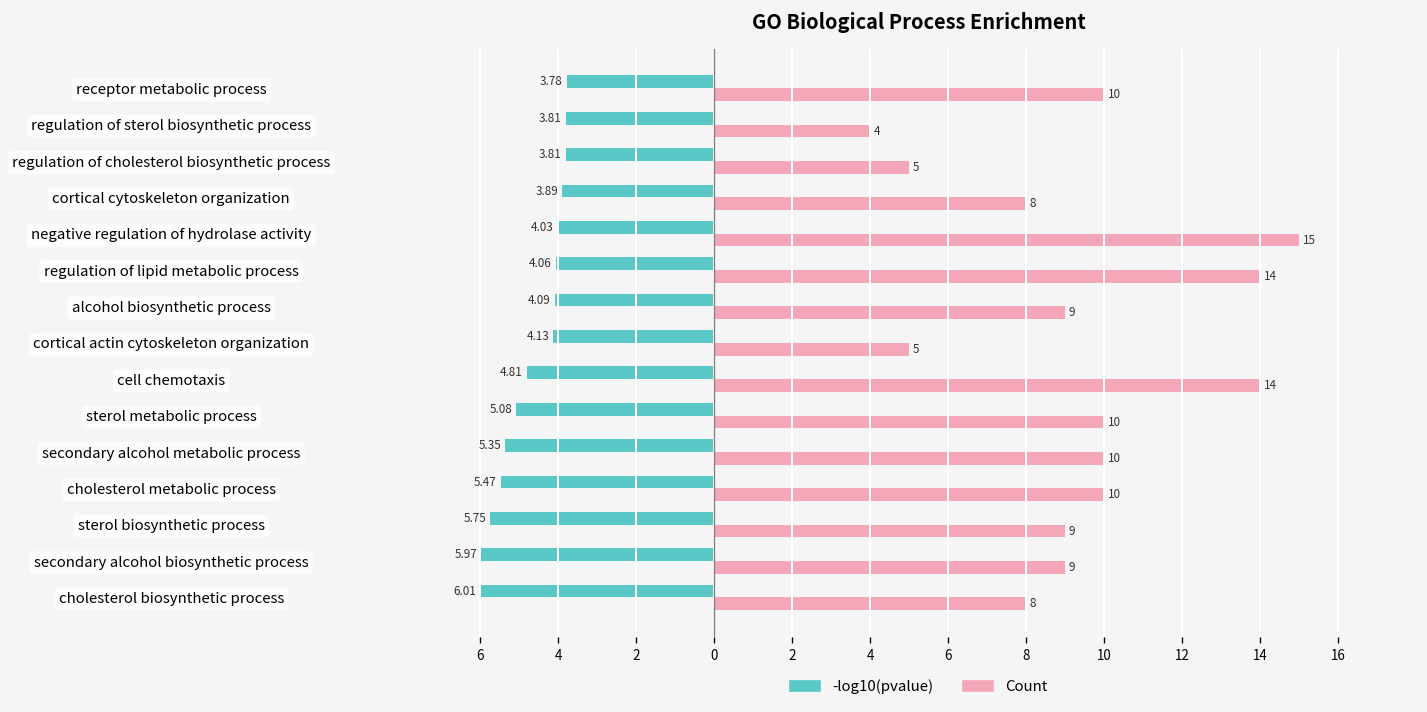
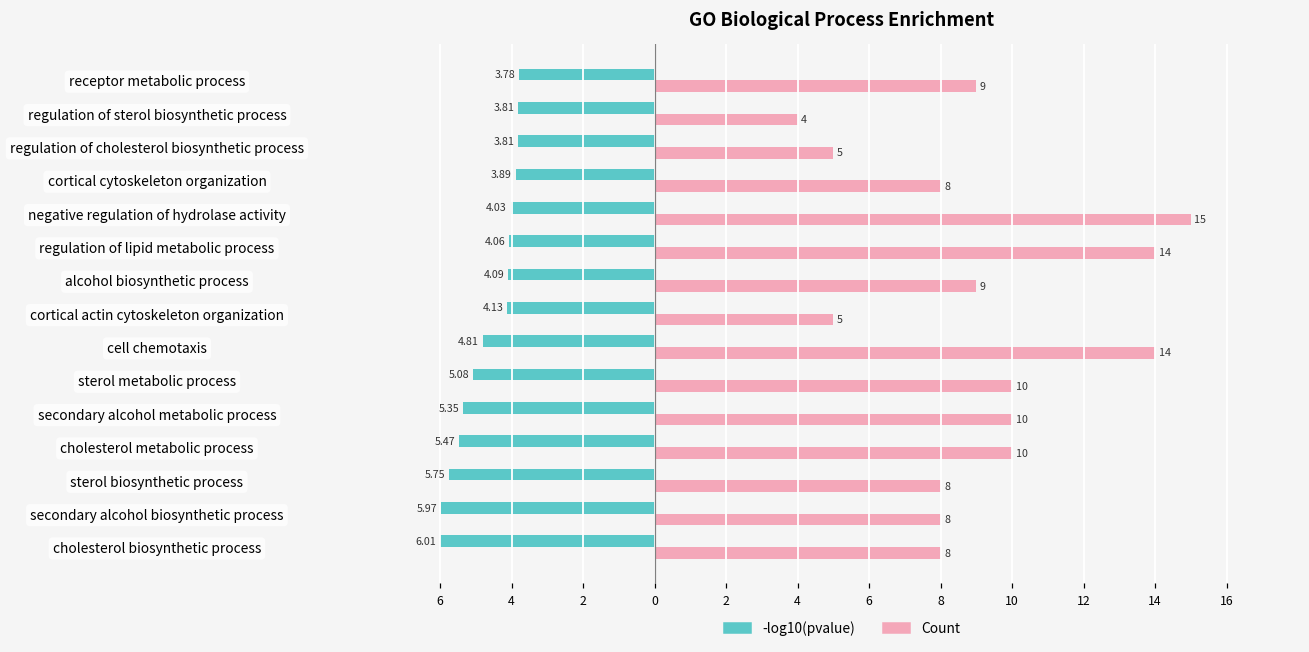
Count, receptor metabolic process: 10 -> 9
Count, sterol biosynthetic process: 9 -> 8
Count, secondary alcohol biosynthetic process: 9 -> 8
